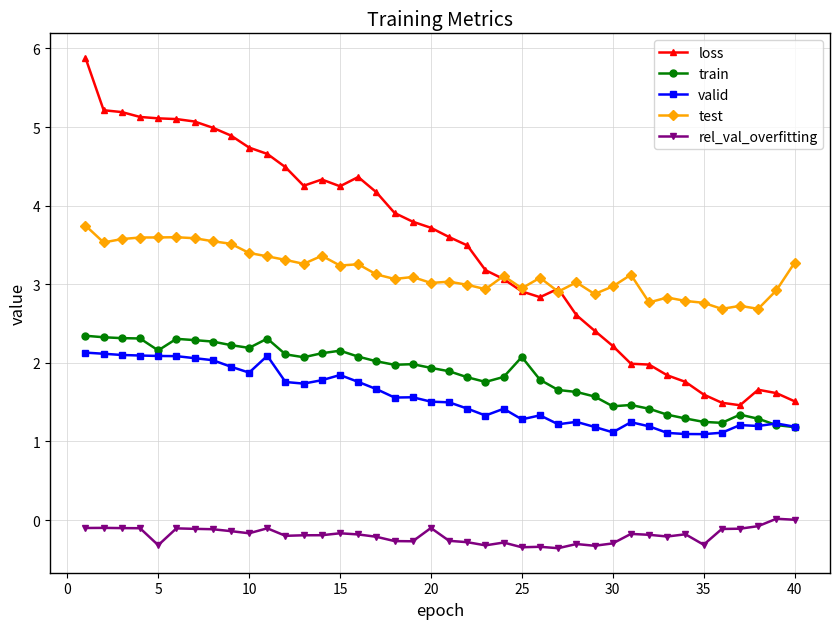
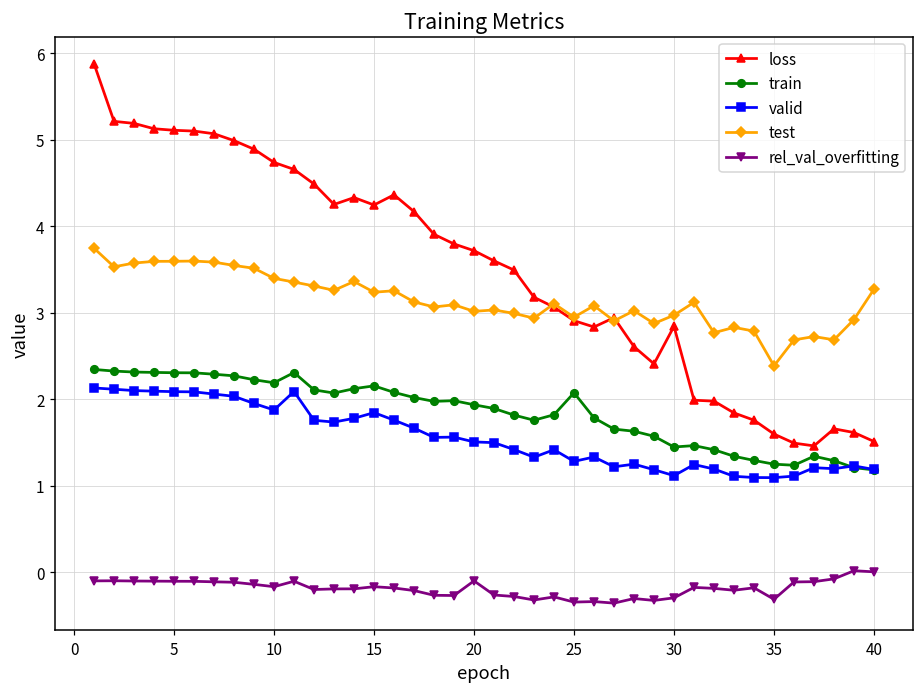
train, 5: 2.2 -> 2.3
rel_val_overfitting, 5: -0.3 -> -0.1
loss, 30: 2.2 -> 2.8
test, 35: 2.8 -> 2.4
